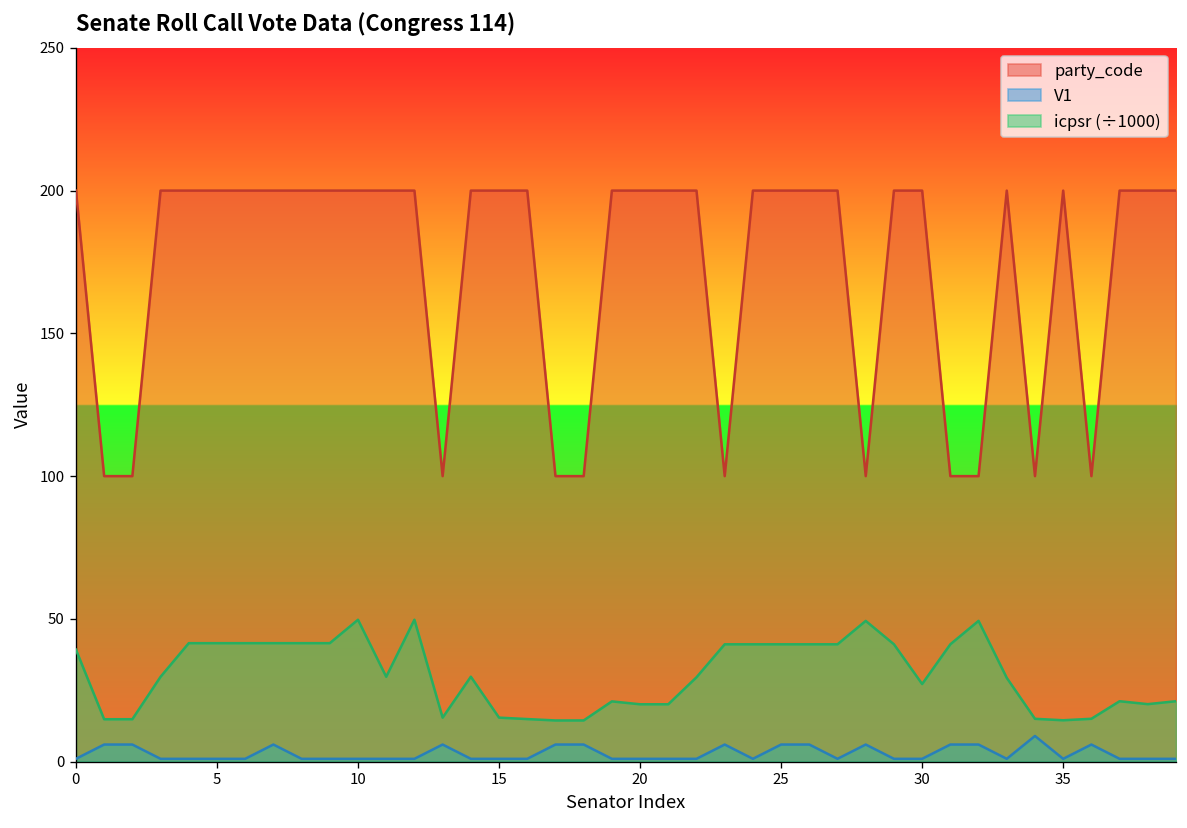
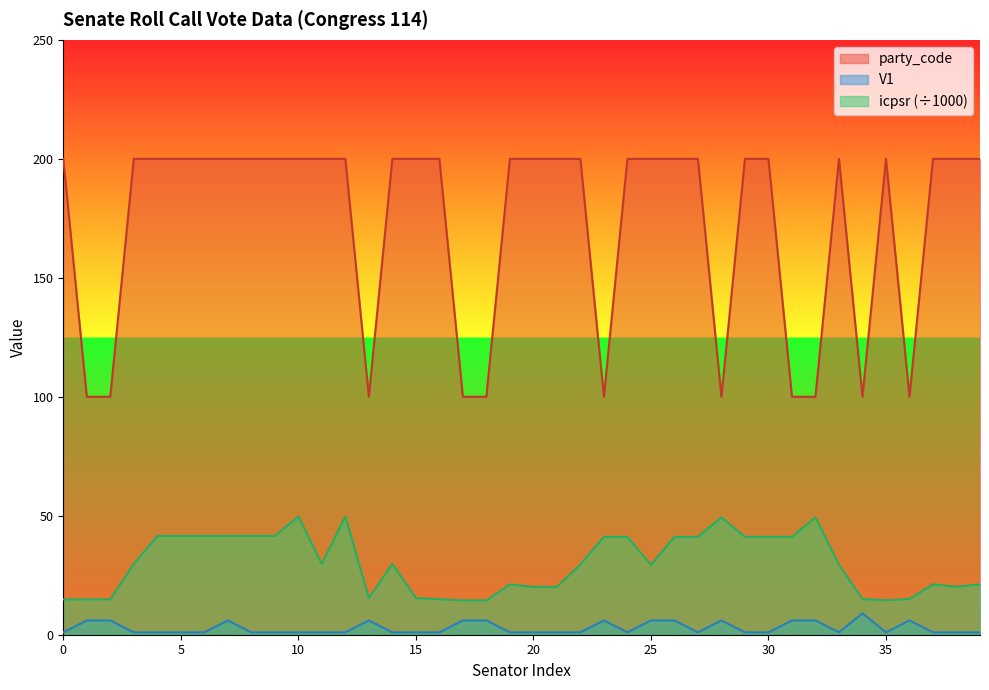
icpsr (÷1000), 0: 39 -> 15
icpsr (÷1000), 25: 41 -> 29
icpsr (÷1000), 30: 27 -> 41
